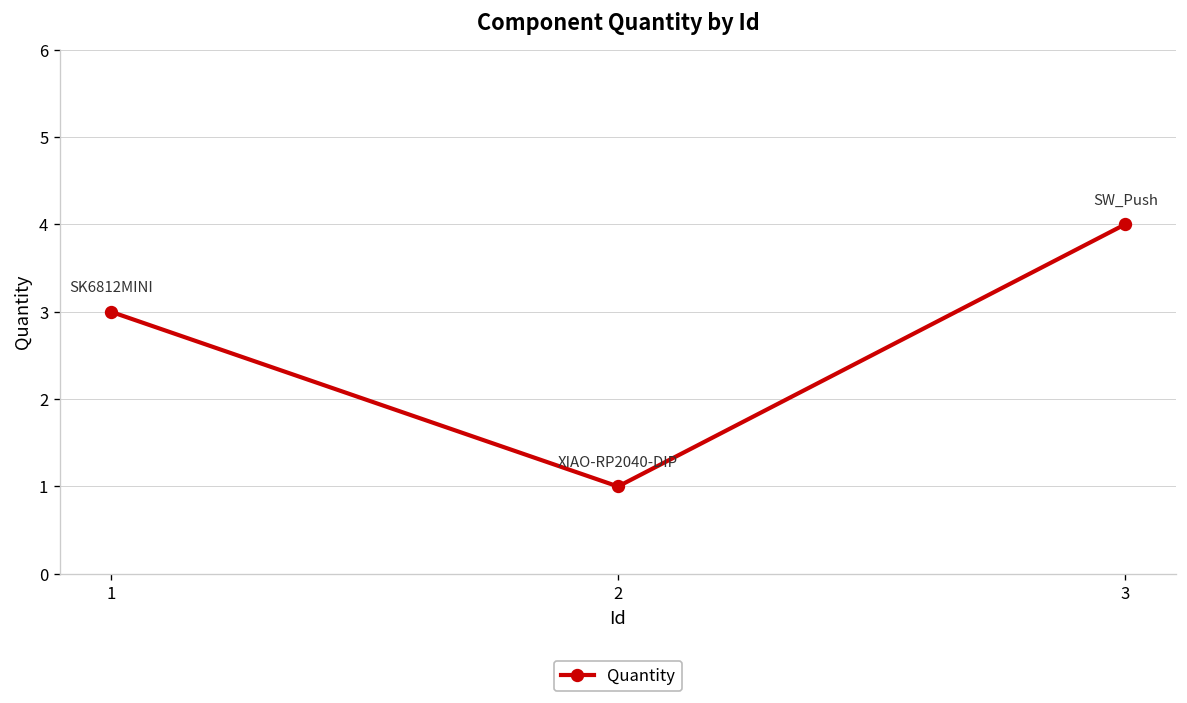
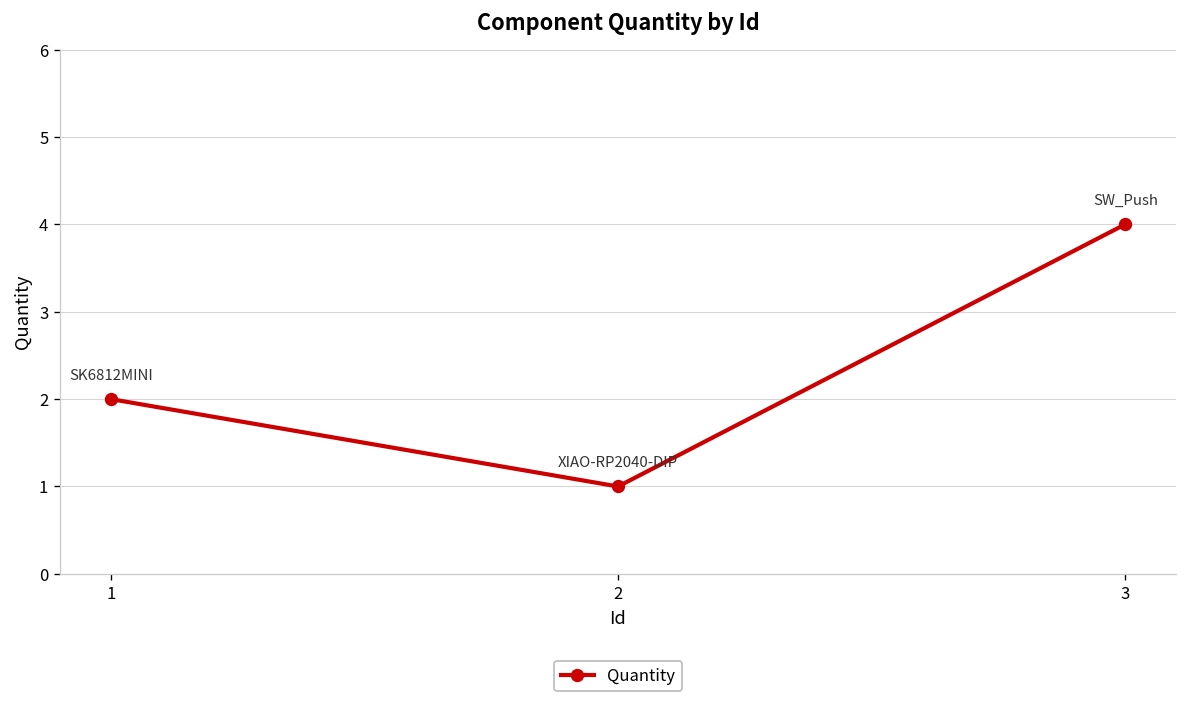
1: 3 -> 2
